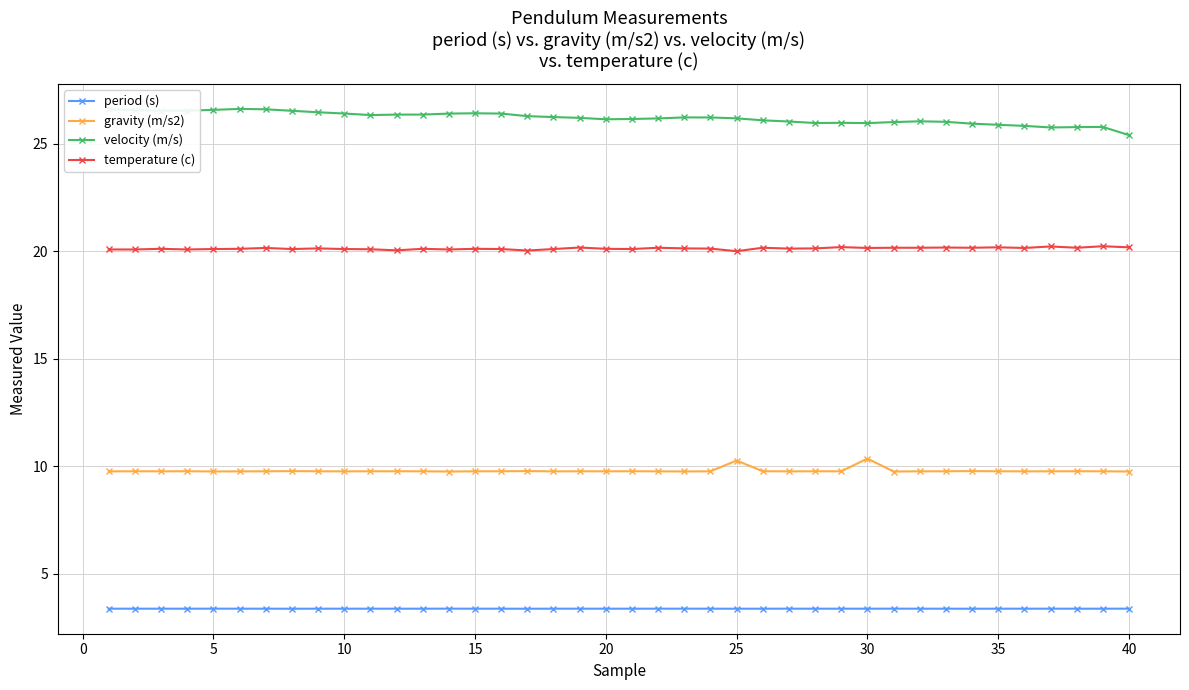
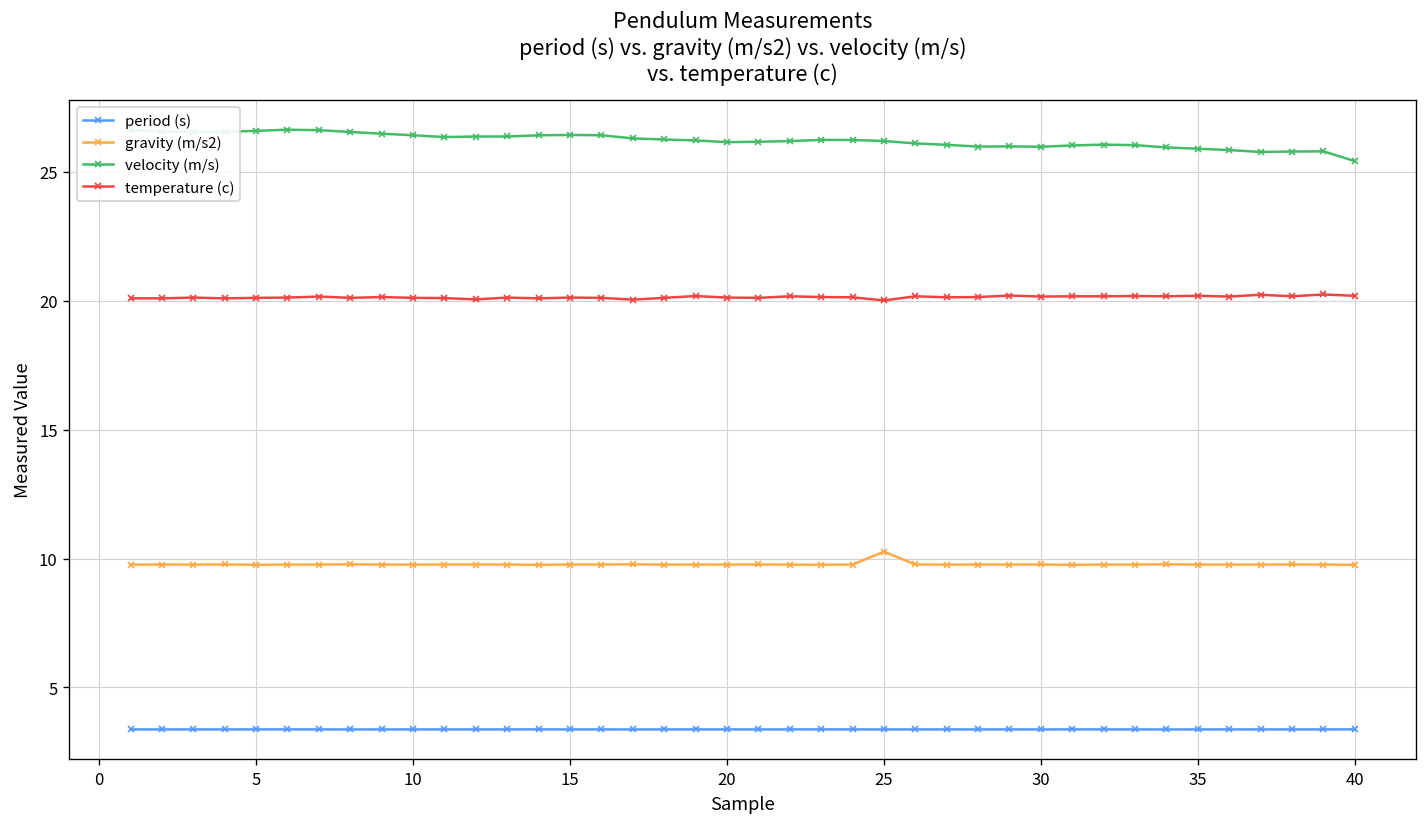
gravity (m/s2), 30: 10.4 -> 9.8
